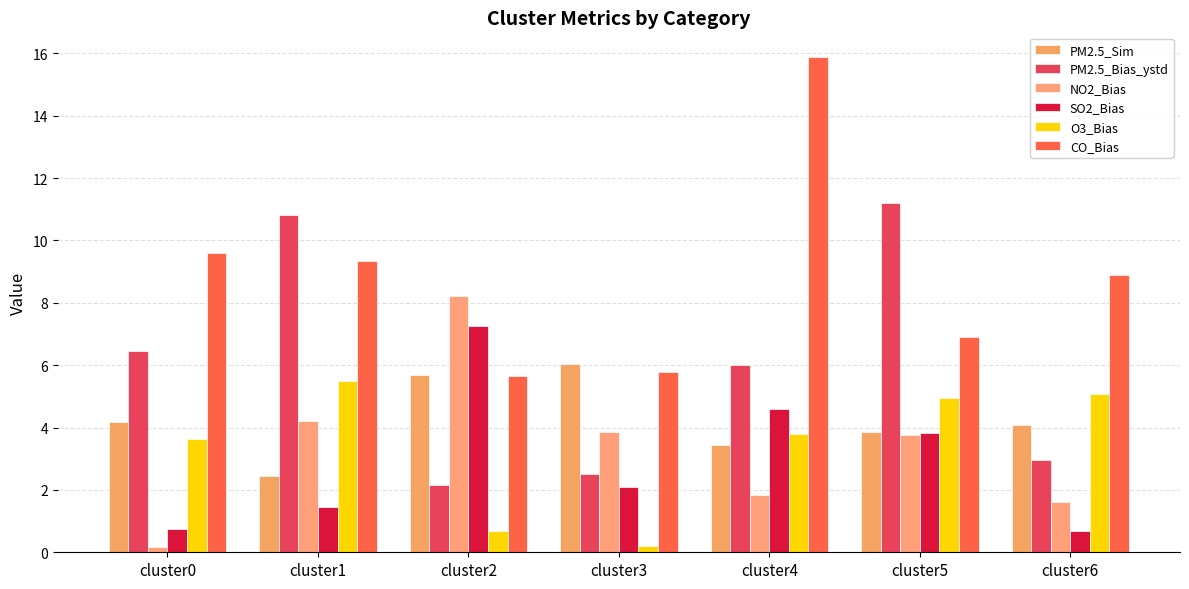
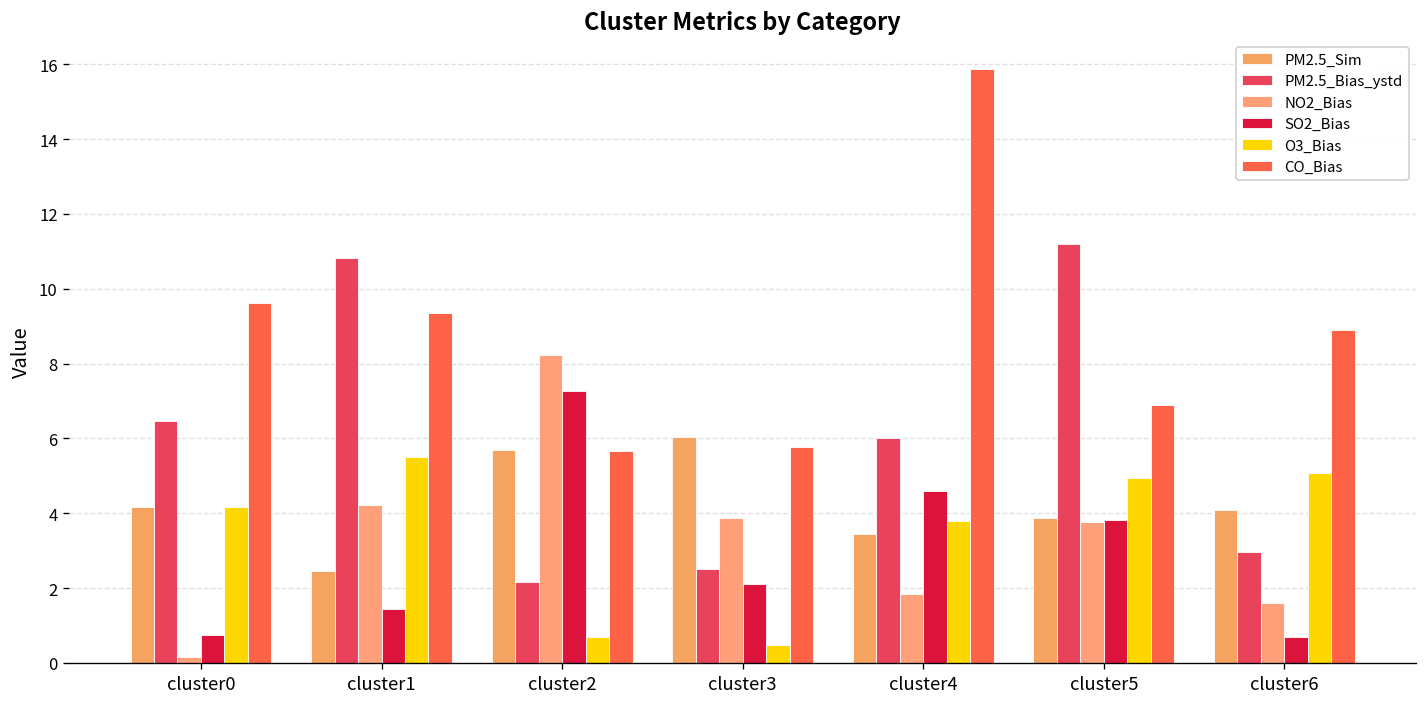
O3_Bias, cluster0: 3.6 -> 4.2
O3_Bias, cluster3: 0.2 -> 0.5
